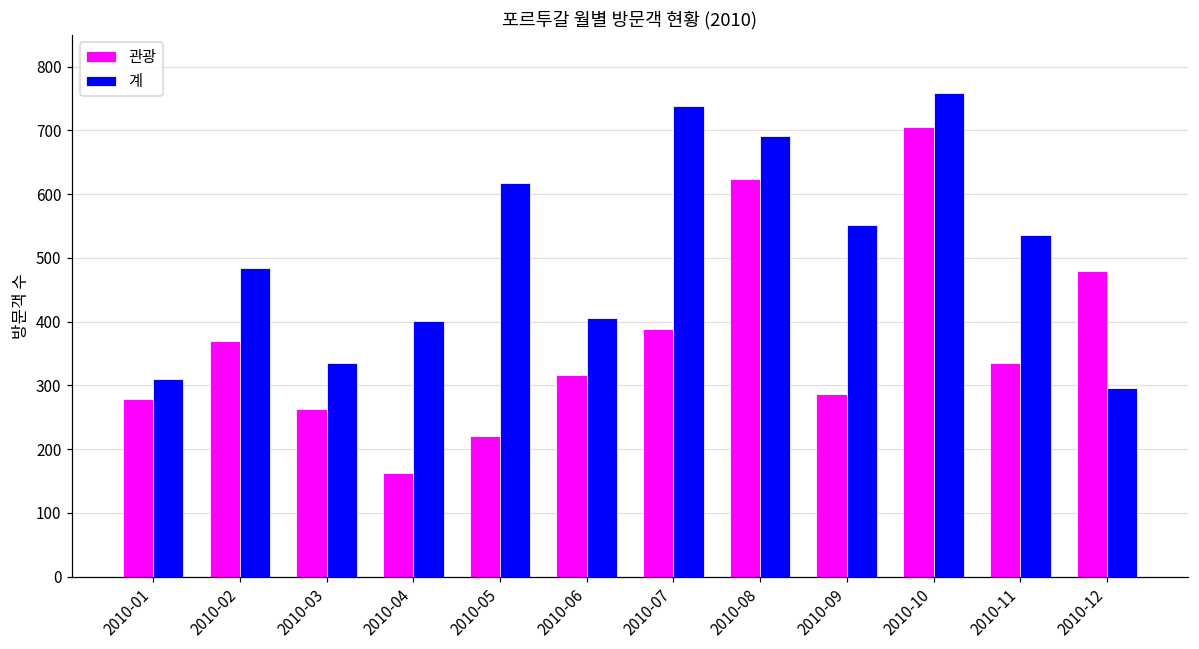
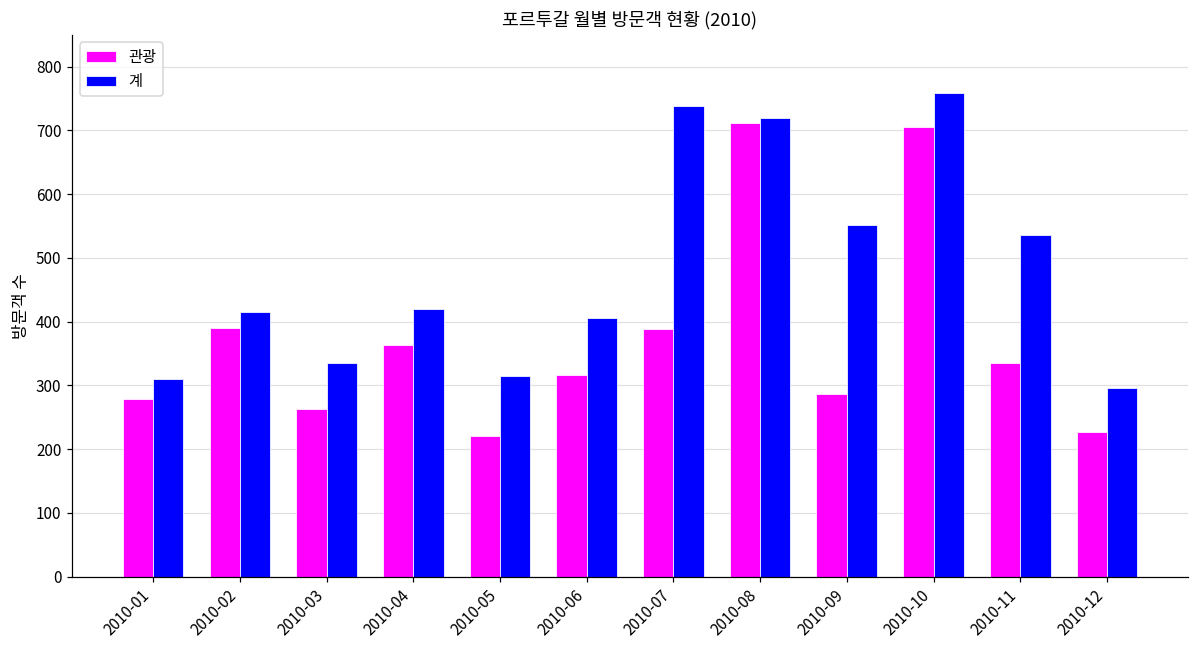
관광, 2010-02: 370 -> 390
계, 2010-02: 480 -> 420
관광, 2010-04: 160 -> 360
계, 2010-04: 400 -> 420
계, 2010-05: 620 -> 310
관광, 2010-08: 620 -> 710
계, 2010-08: 690 -> 720
관광, 2010-12: 480 -> 230
